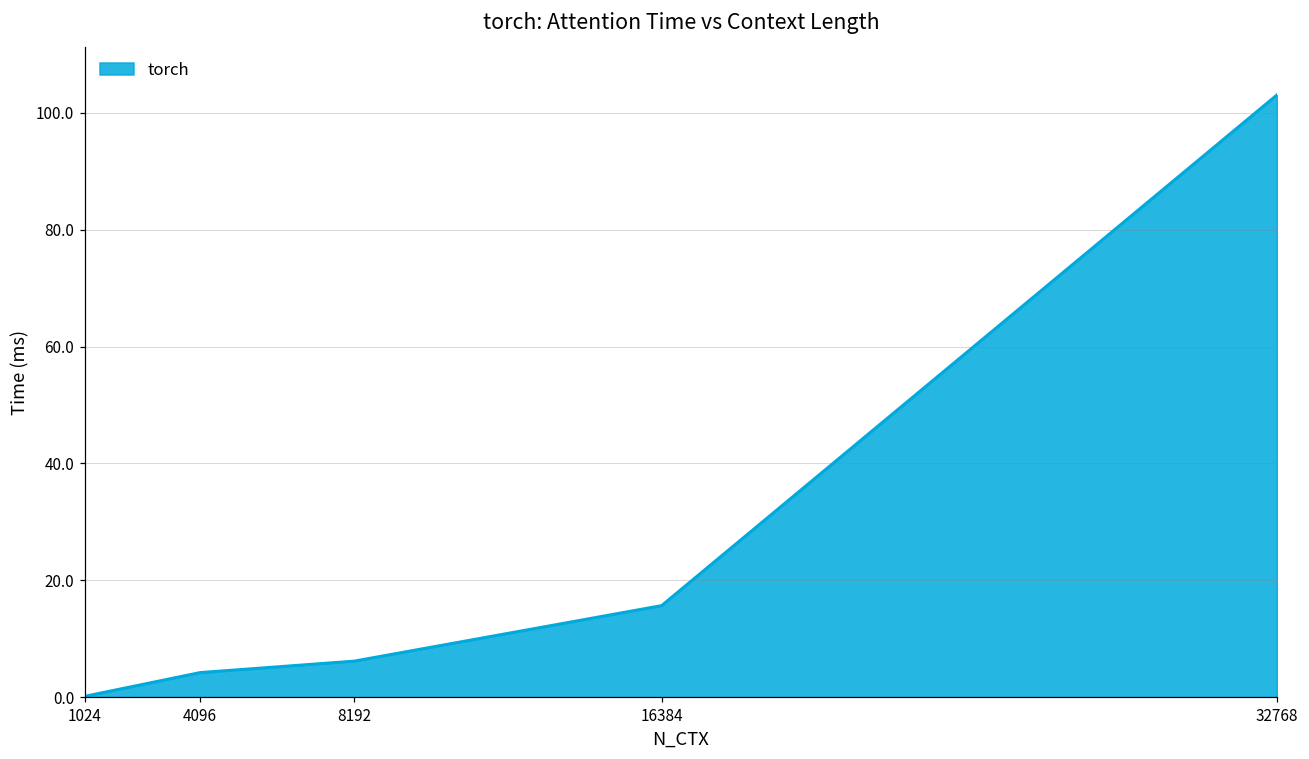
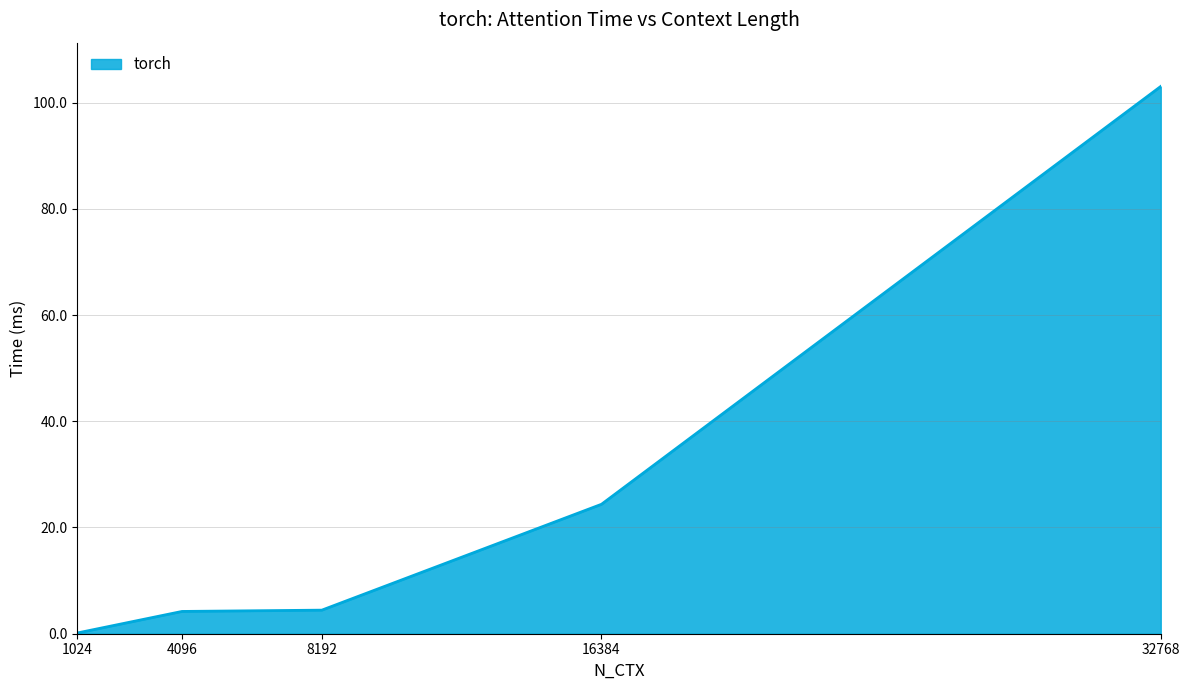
8192: 6 -> 4
16384: 16 -> 24
